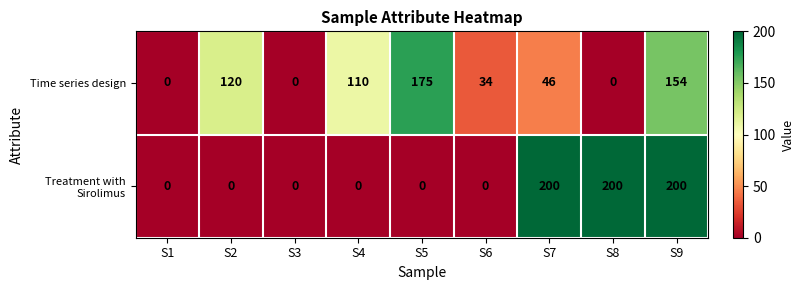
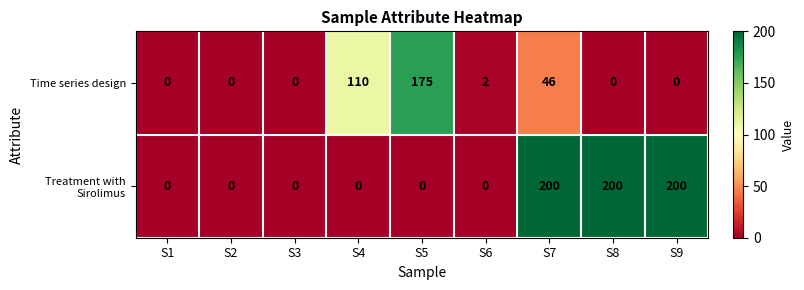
Time series design, S2: 120 -> 0
Time series design, S6: 34 -> 2
Time series design, S9: 154 -> 0
